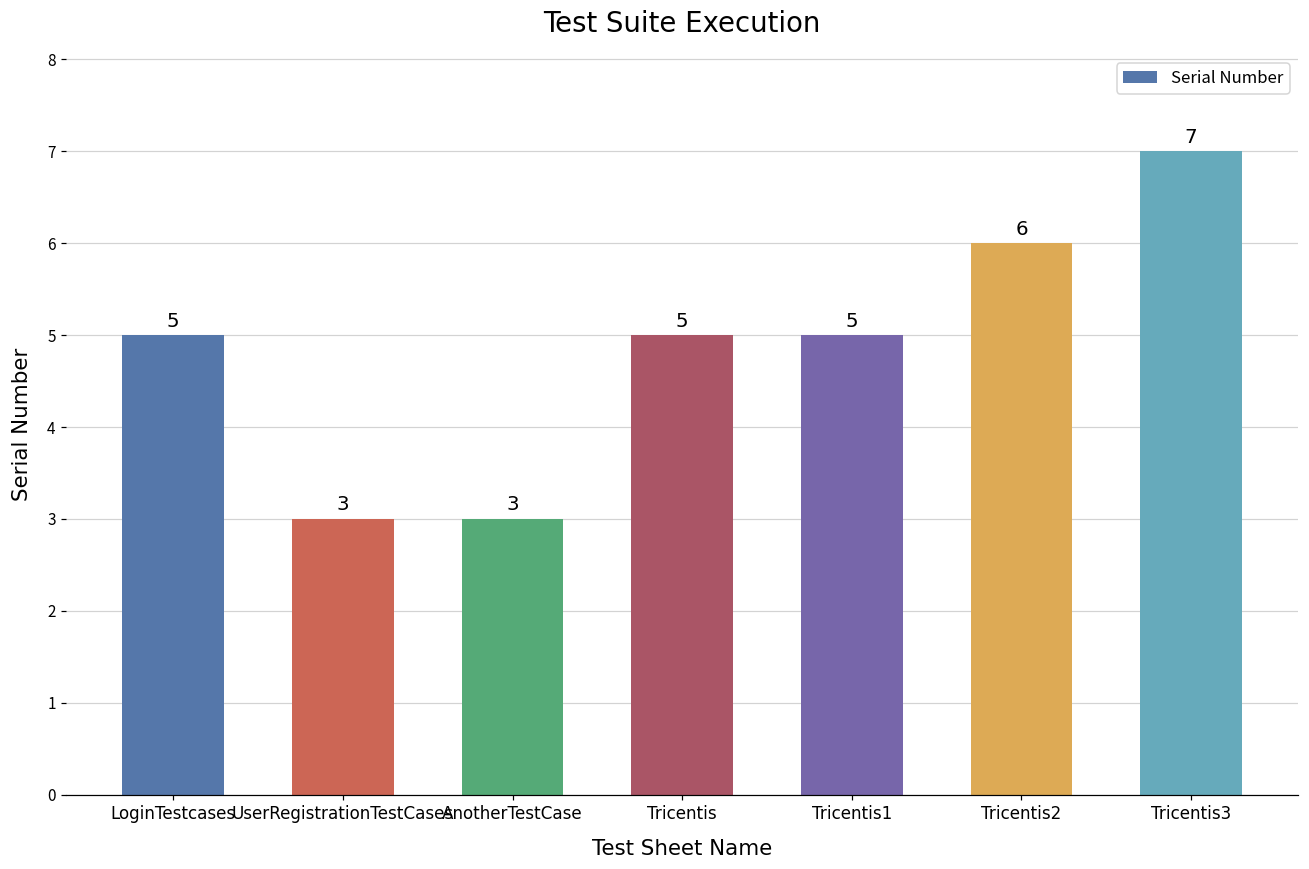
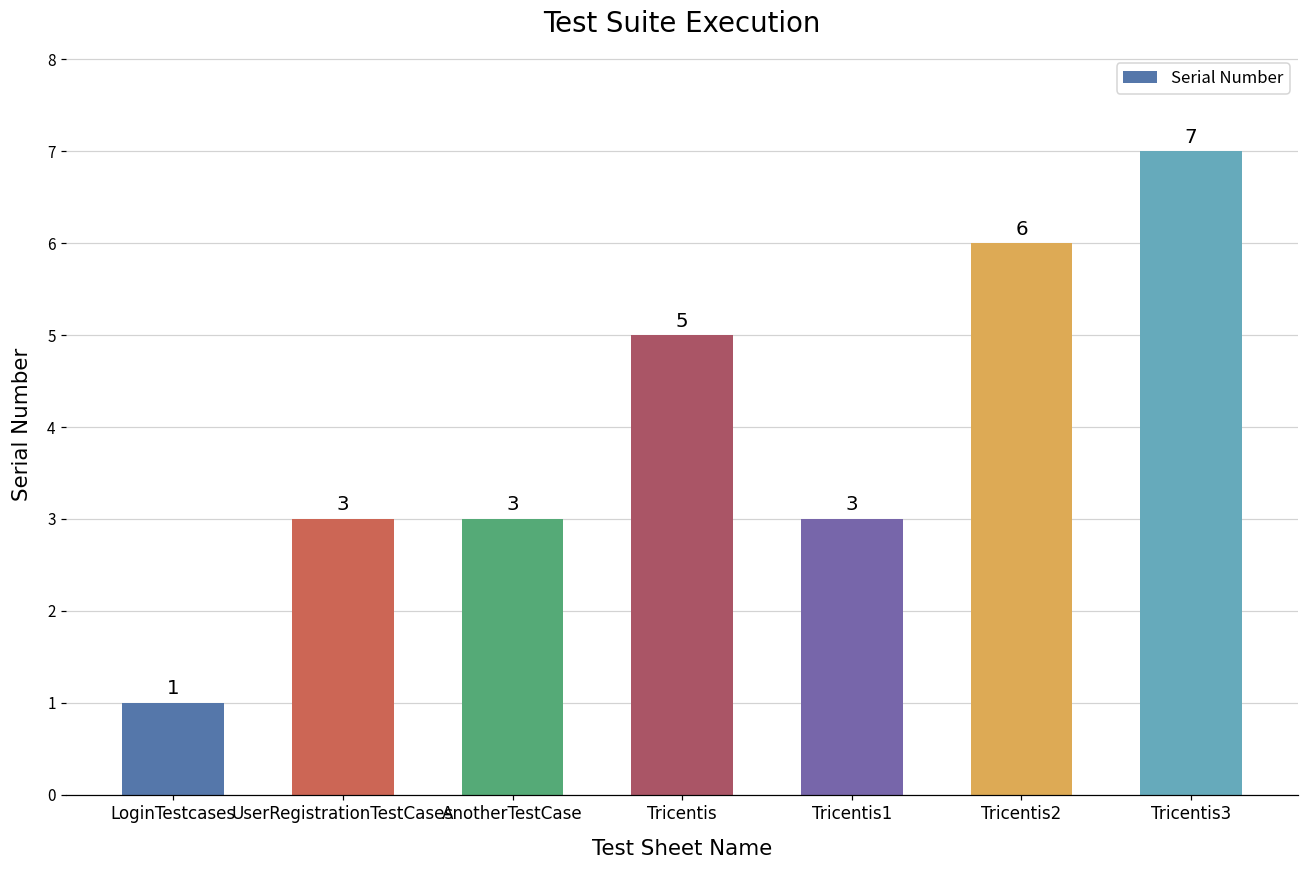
LoginTestcases: 5 -> 1
Tricentis1: 5 -> 3
